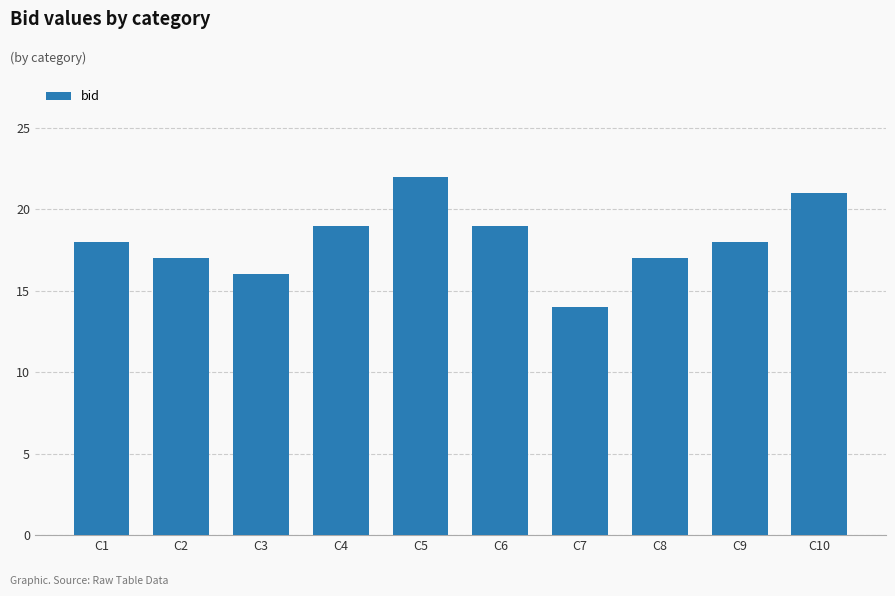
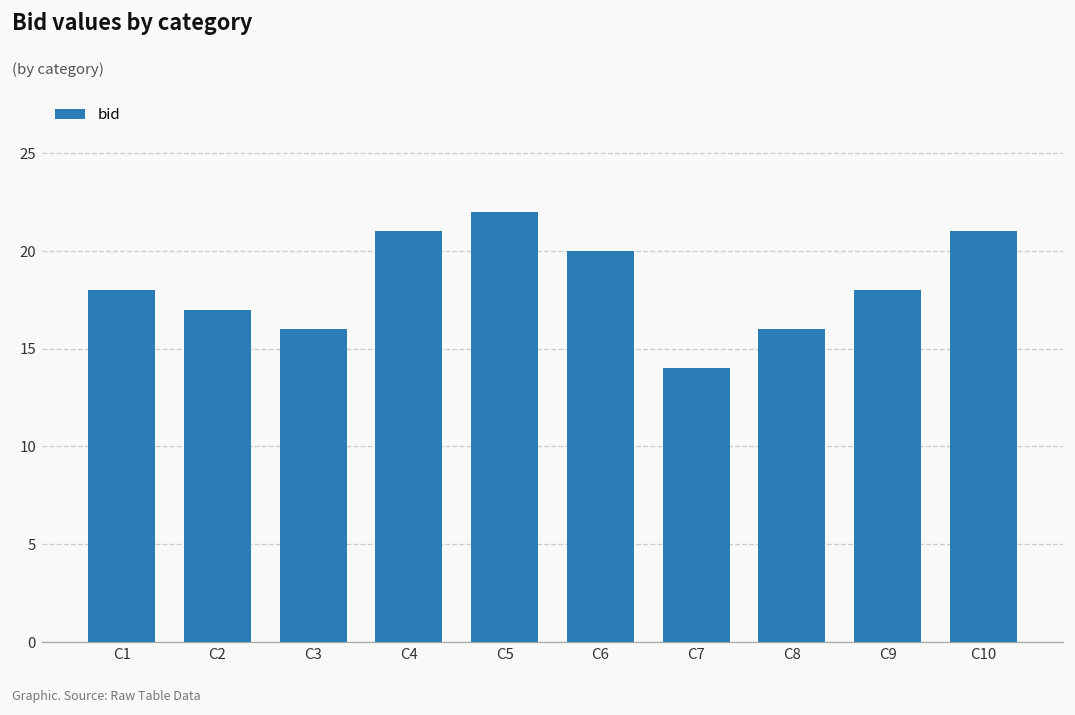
C4: 19 -> 21
C6: 19 -> 20
C8: 17 -> 16
